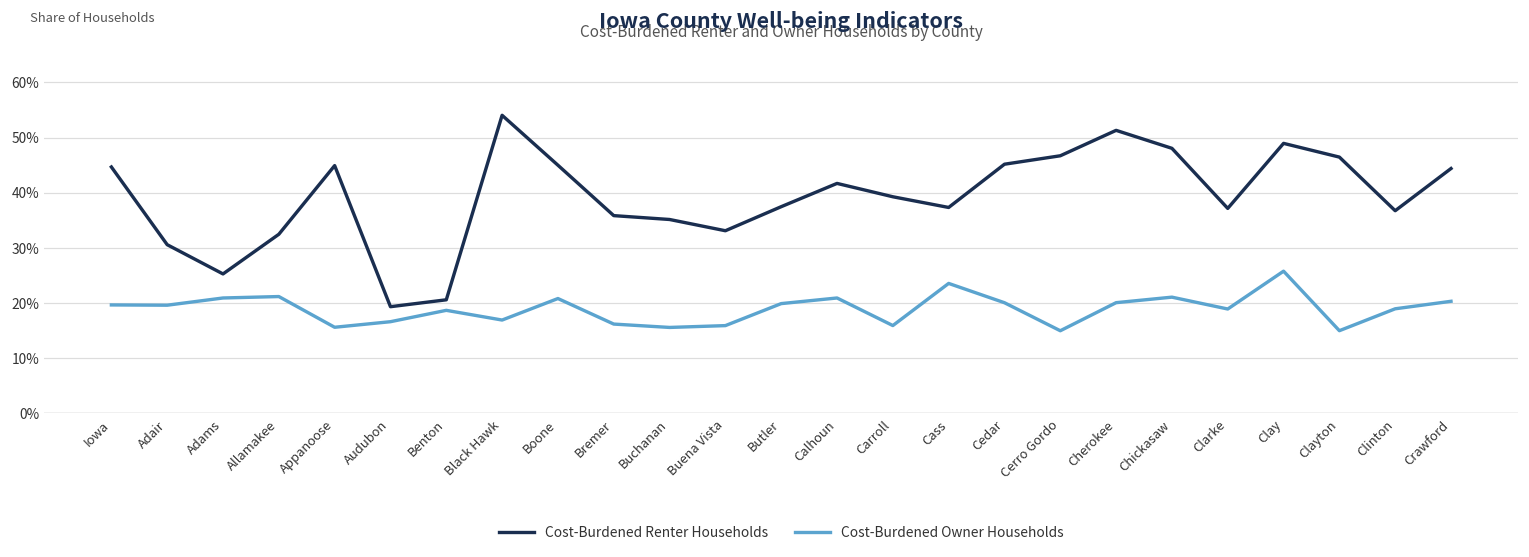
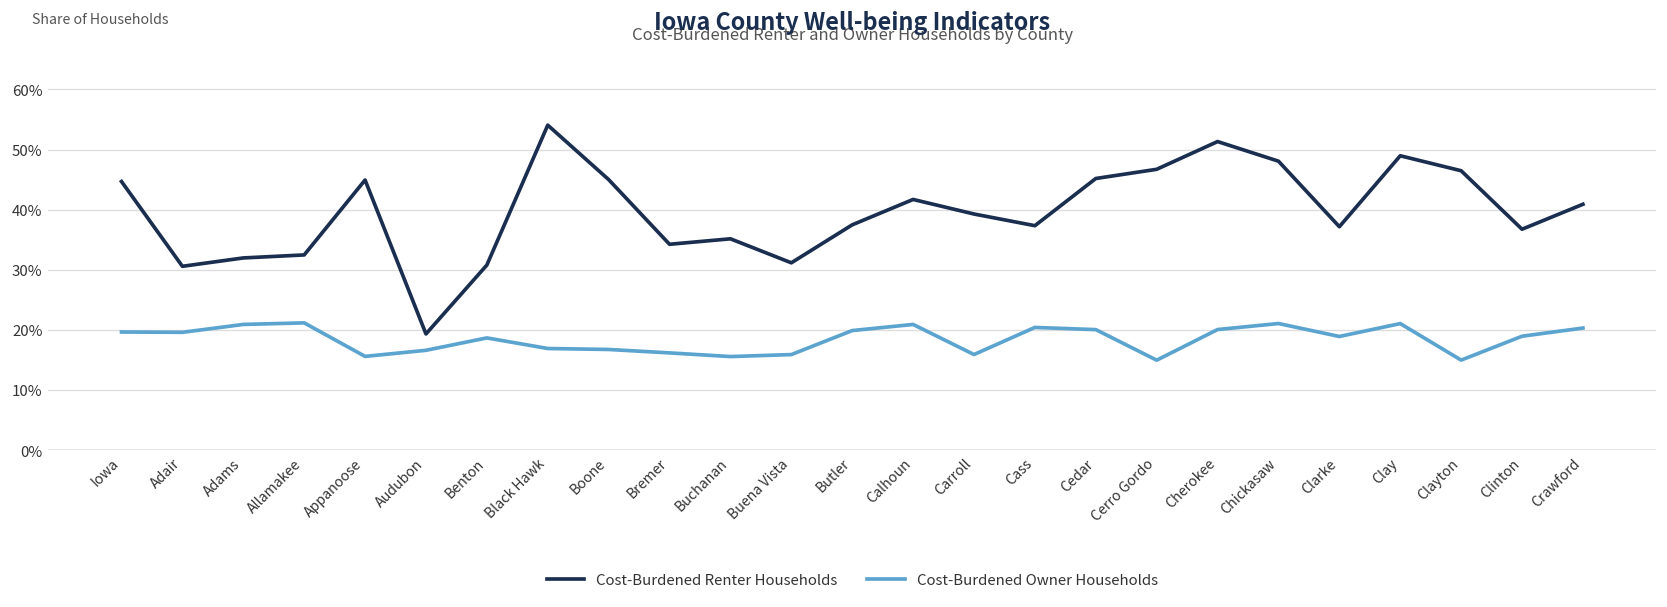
Cost-Burdened Renter Households, Adams: 25% -> 32%
Cost-Burdened Renter Households, Benton: 21% -> 31%
Cost-Burdened Owner Households, Boone: 21% -> 17%
Cost-Burdened Renter Households, Bremer: 36% -> 34%
Cost-Burdened Renter Households, Buena Vista: 33% -> 31%
Cost-Burdened Owner Households, Cass: 24% -> 20%
Cost-Burdened Owner Households, Clay: 26% -> 21%
Cost-Burdened Renter Households, Crawford: 44% -> 41%
